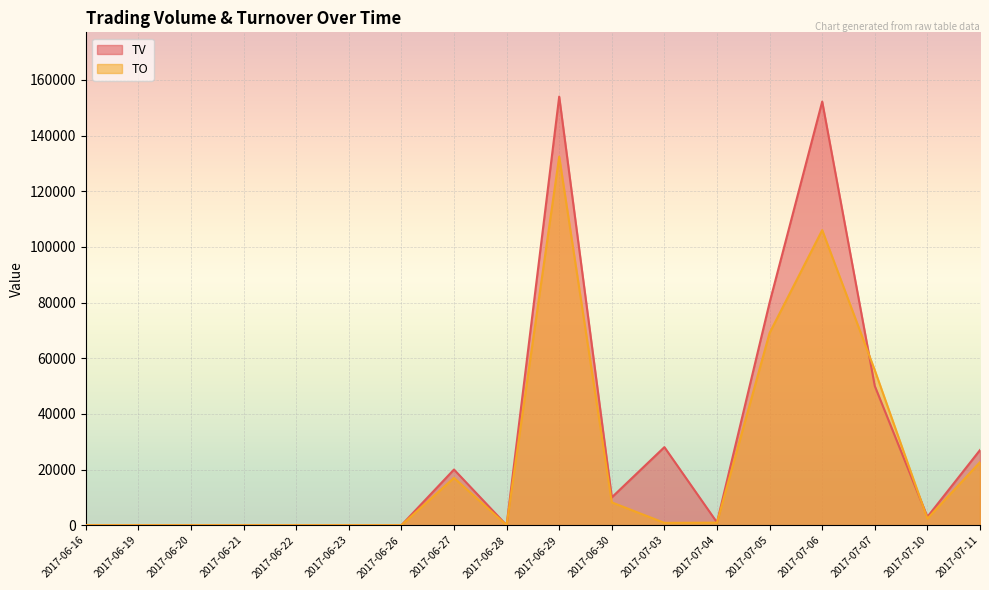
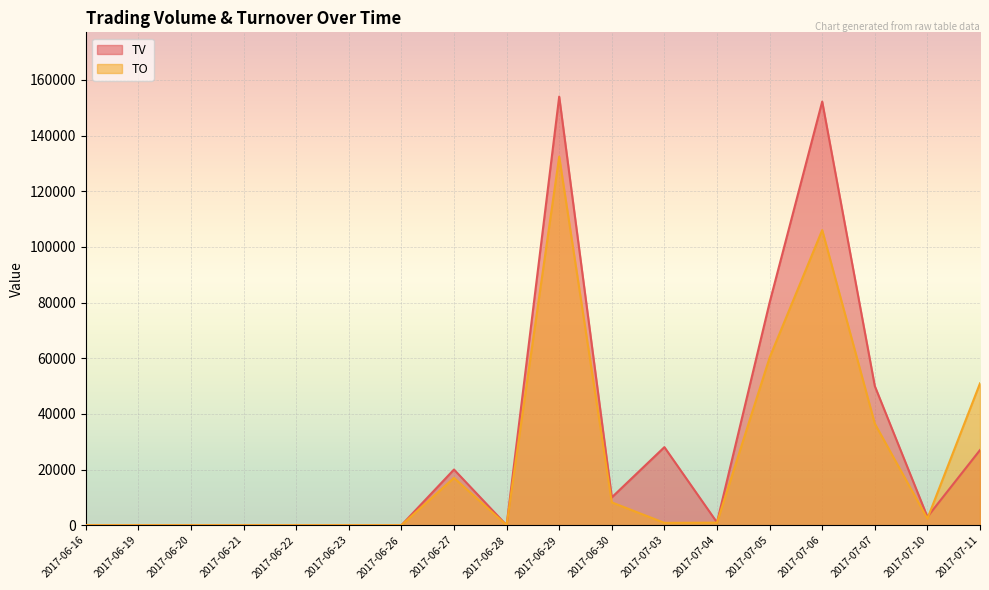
TO, 2017-07-05: 69000 -> 60000
TO, 2017-07-07: 56000 -> 37000
TO, 2017-07-11: 23000 -> 51000
